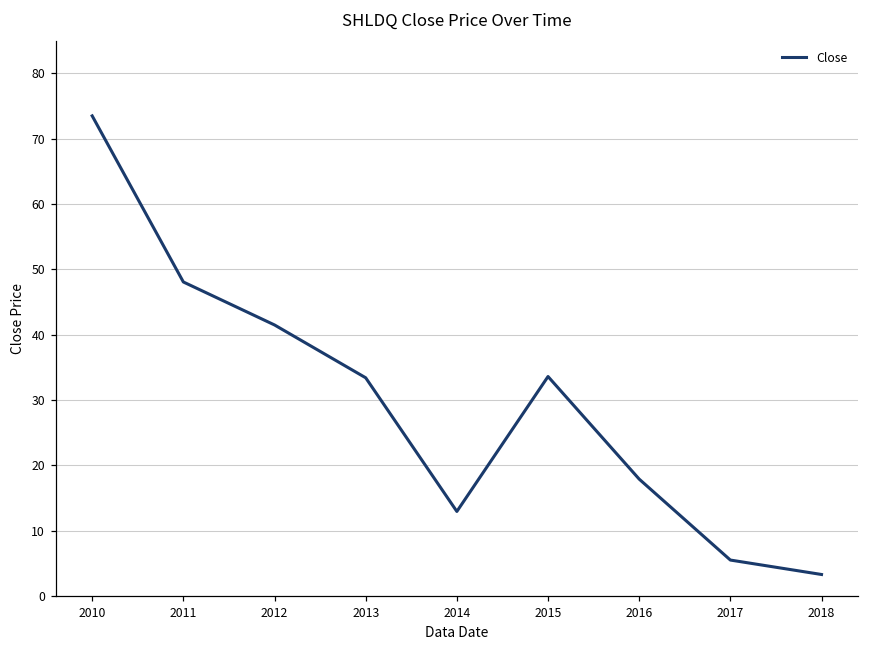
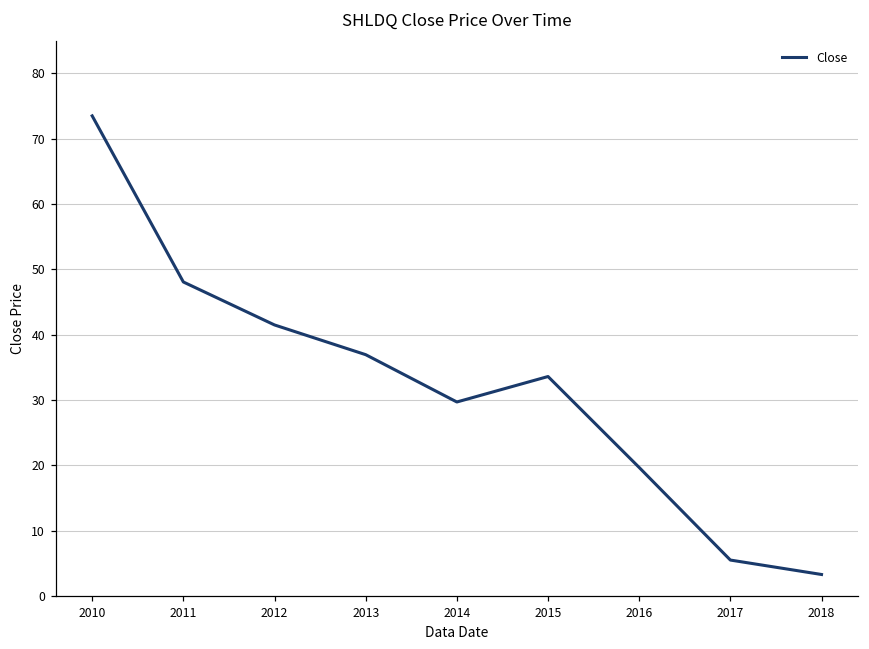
2013: 33 -> 37
2014: 13 -> 30
2016: 18 -> 20
